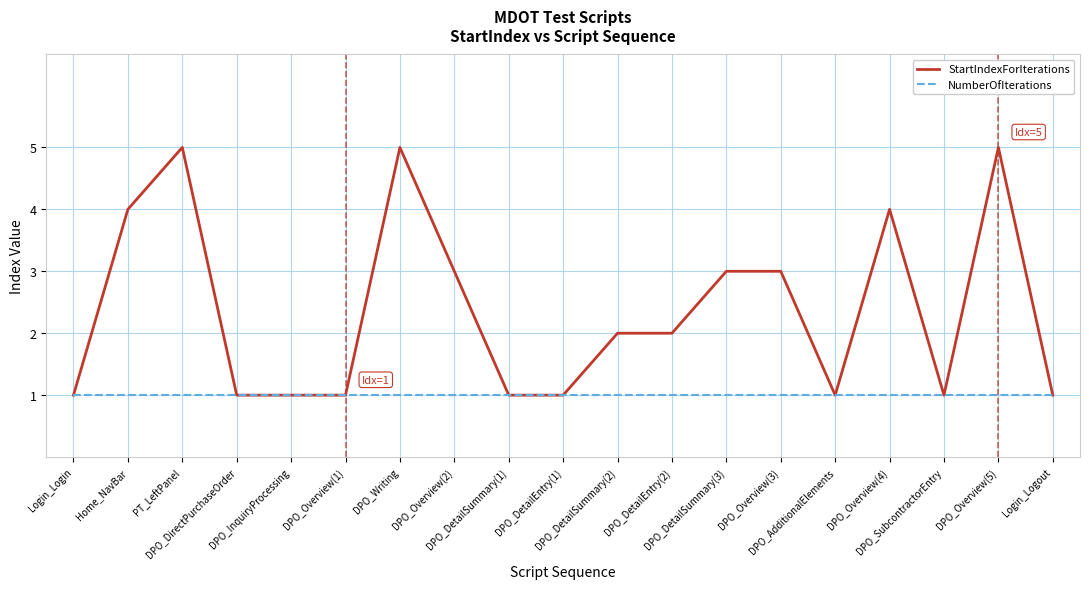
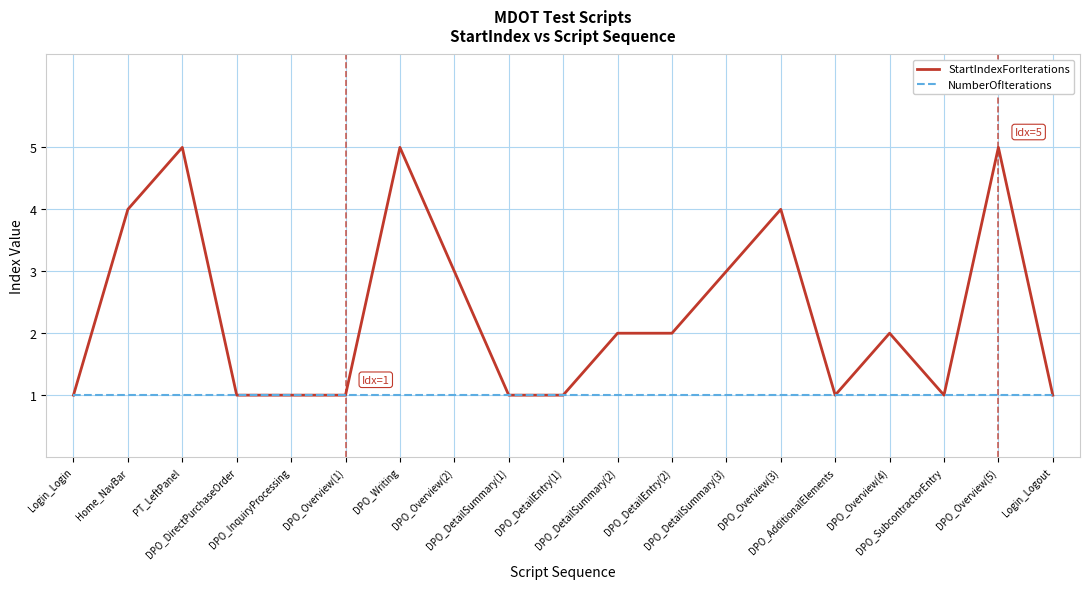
StartIndexForIterations, DPO_Overview(3): 3 -> 4
StartIndexForIterations, DPO_Overview(4): 4 -> 2
